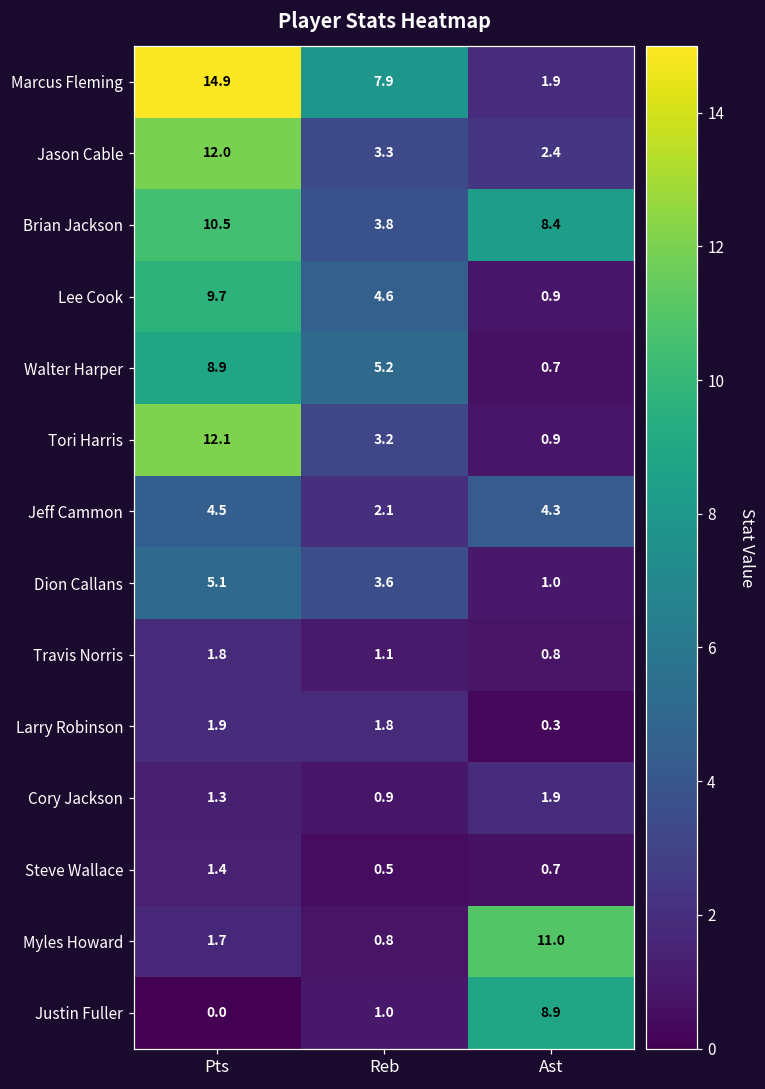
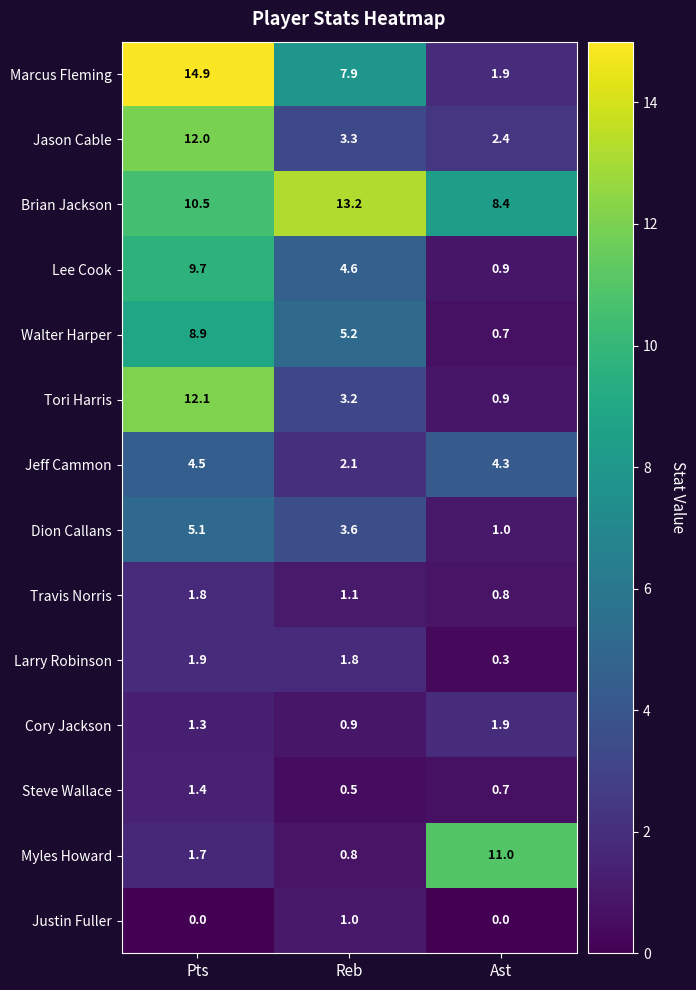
Brian Jackson, Reb: 3.8 -> 13.2
Justin Fuller, Ast: 8.9 -> 0.0
